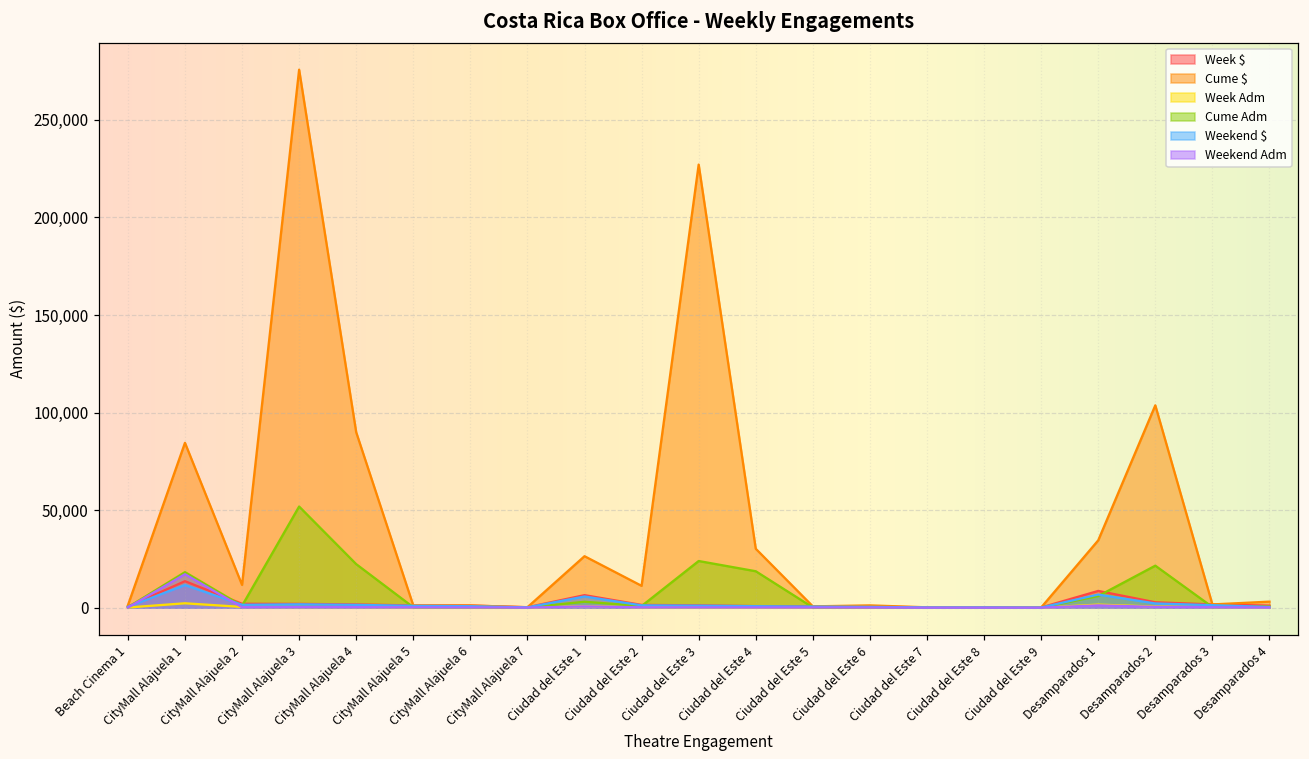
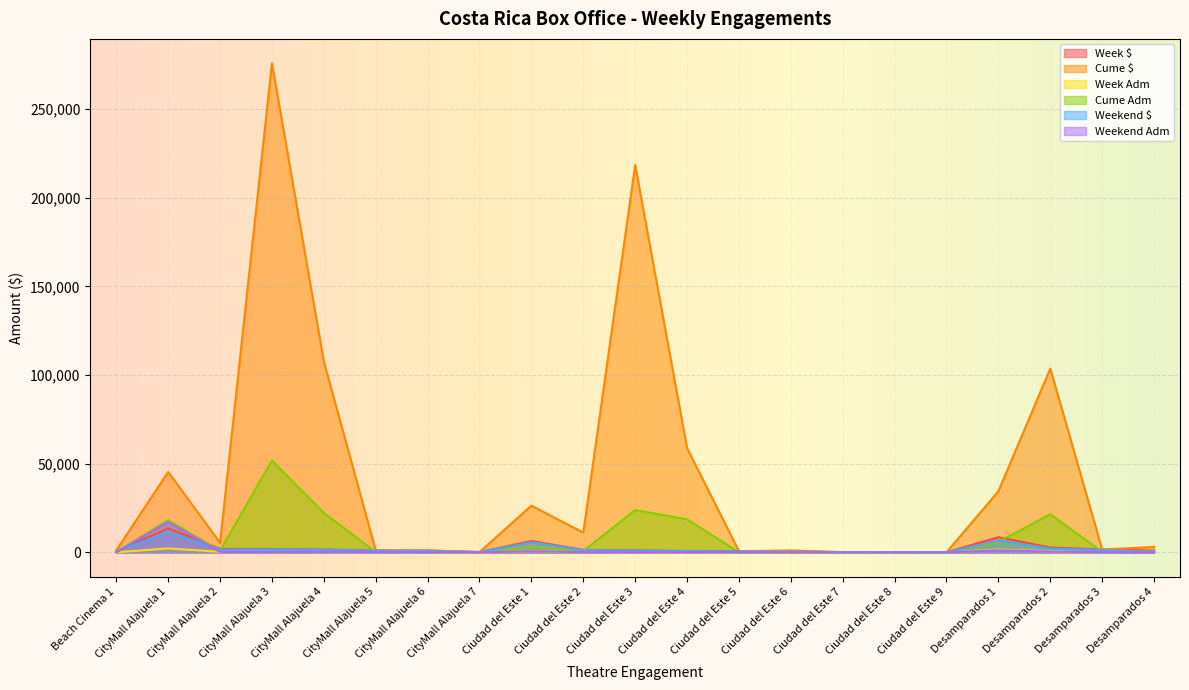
Cume $, CityMall Alajuela 1: 84,000 -> 45,000
Cume $, CityMall Alajuela 2: 12,000 -> 5,000
Cume $, CityMall Alajuela 4: 90,000 -> 108,000
Cume $, Ciudad del Este 3: 227,000 -> 218,000
Cume $, Ciudad del Este 4: 30,000 -> 59,000
